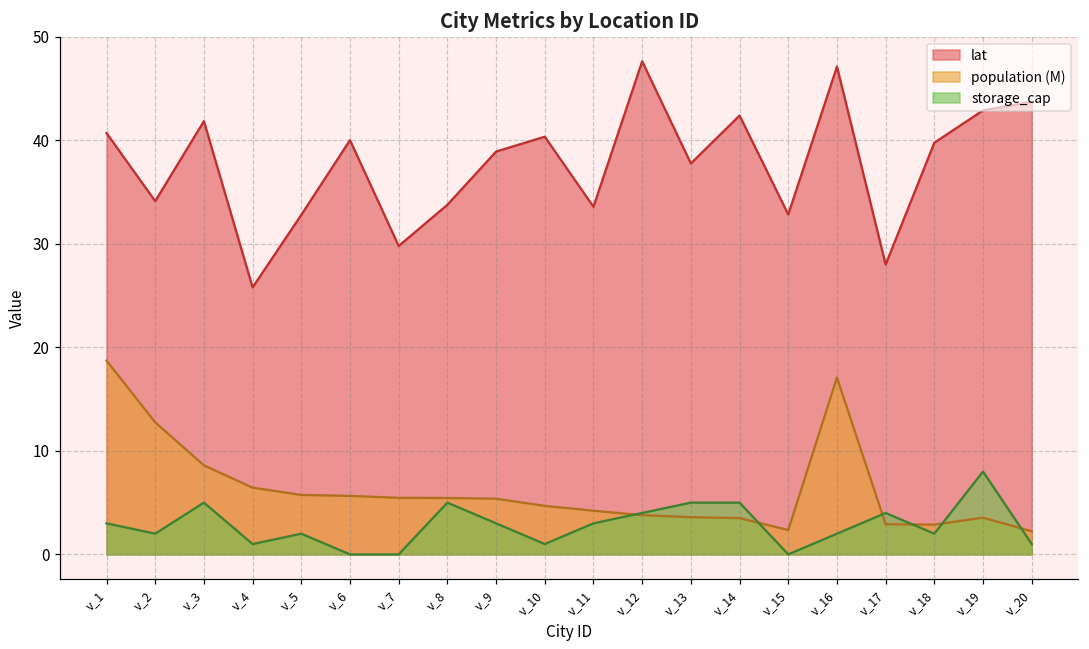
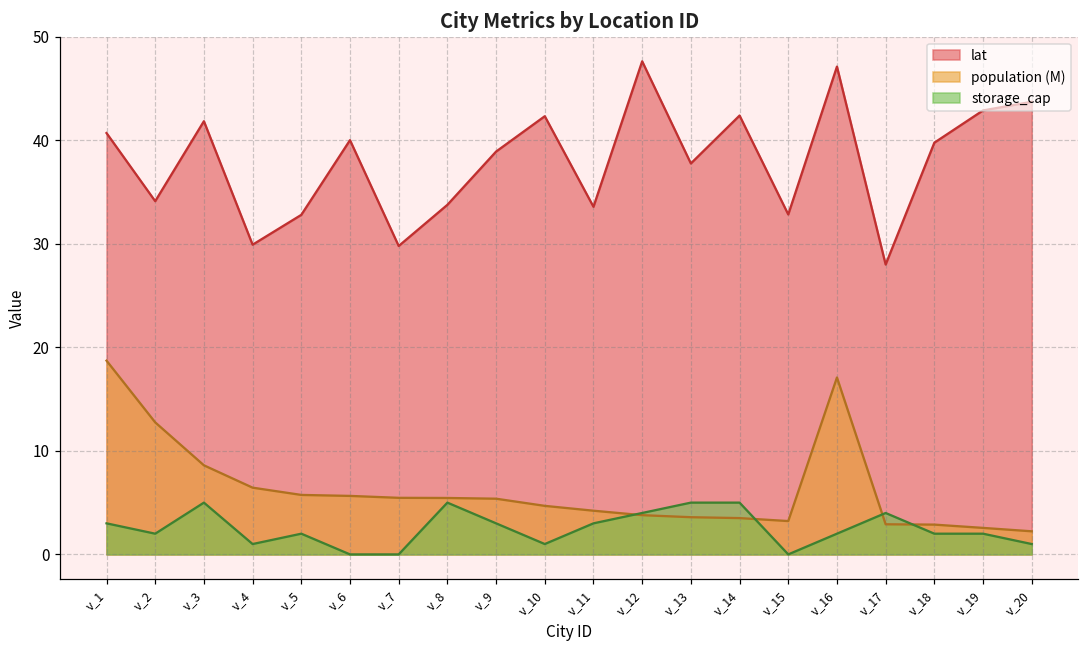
lat, v_4: 26 -> 30
lat, v_10: 40 -> 42
population (M), v_15: 2 -> 3
population (M), v_19: 4 -> 3
storage_cap, v_19: 8 -> 2
